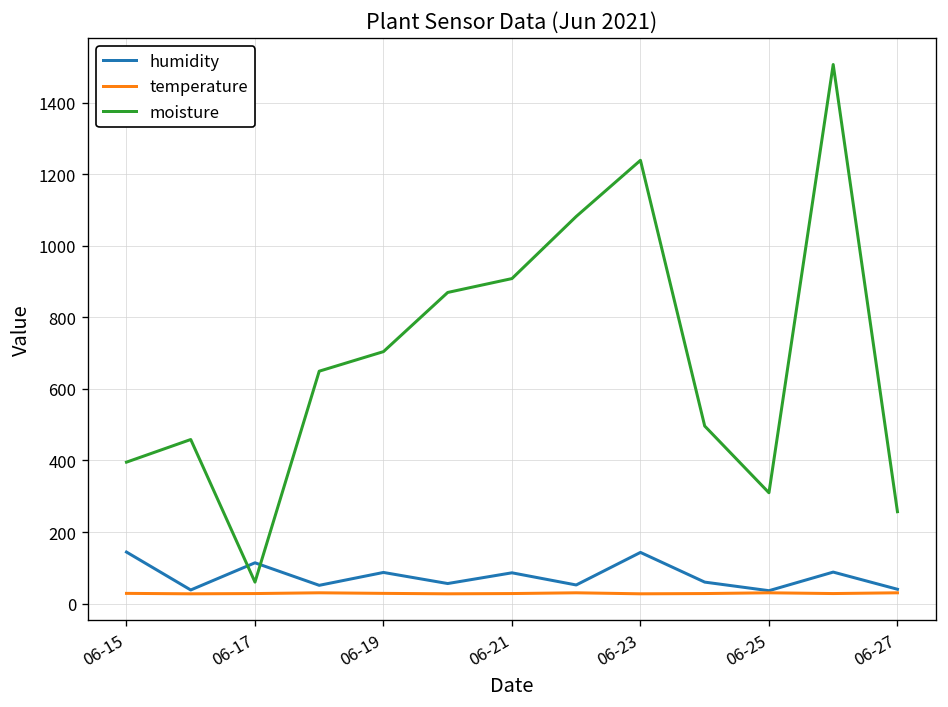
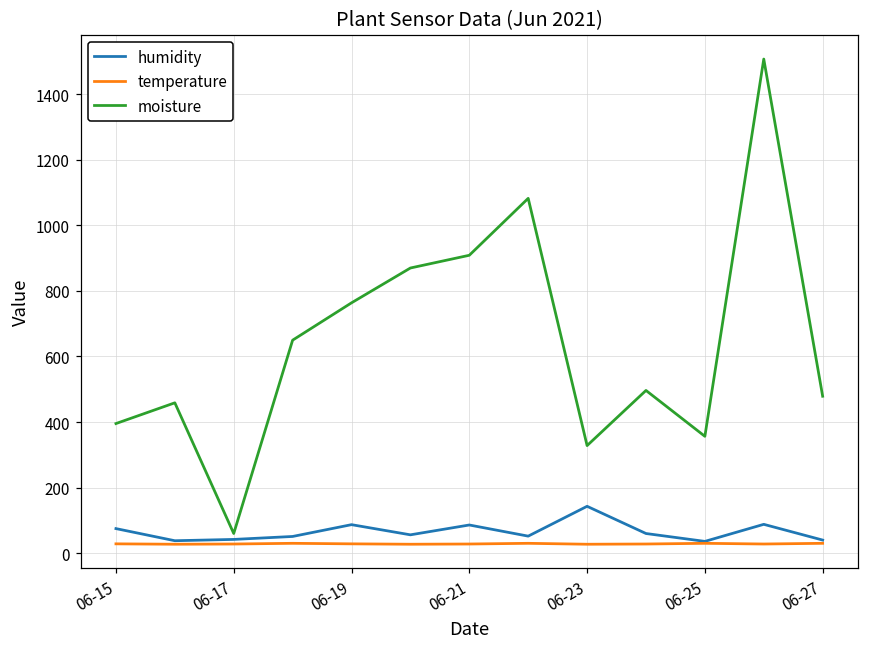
humidity, 06-15: 140 -> 80
humidity, 06-17: 110 -> 40
moisture, 06-19: 700 -> 760
moisture, 06-23: 1240 -> 330
moisture, 06-25: 310 -> 360
moisture, 06-27: 260 -> 480
